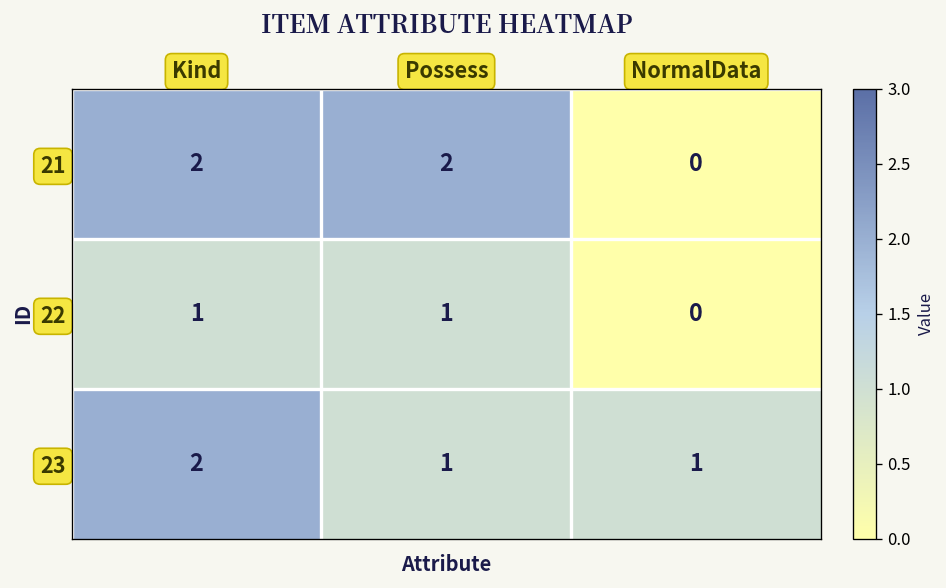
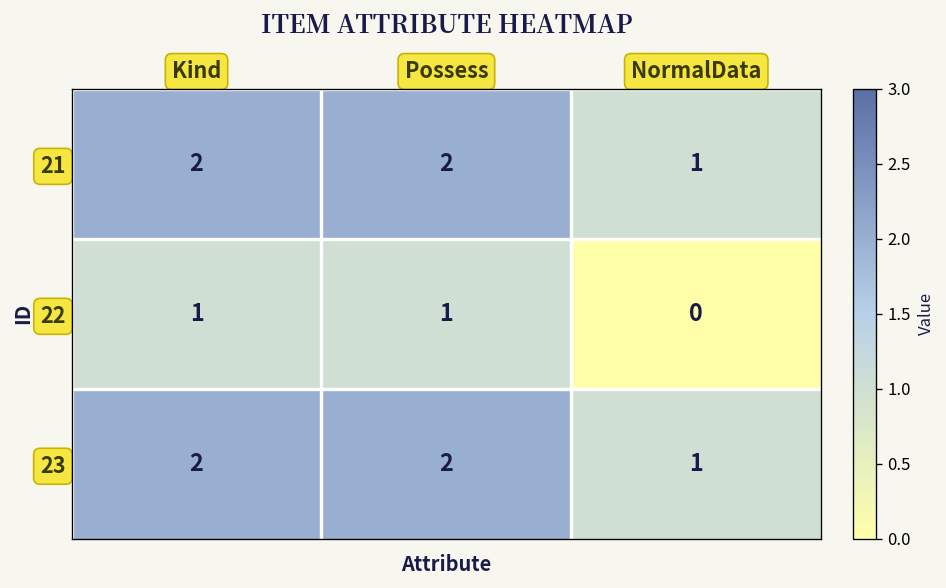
21, NormalData: 0 -> 1
23, Possess: 1 -> 2
